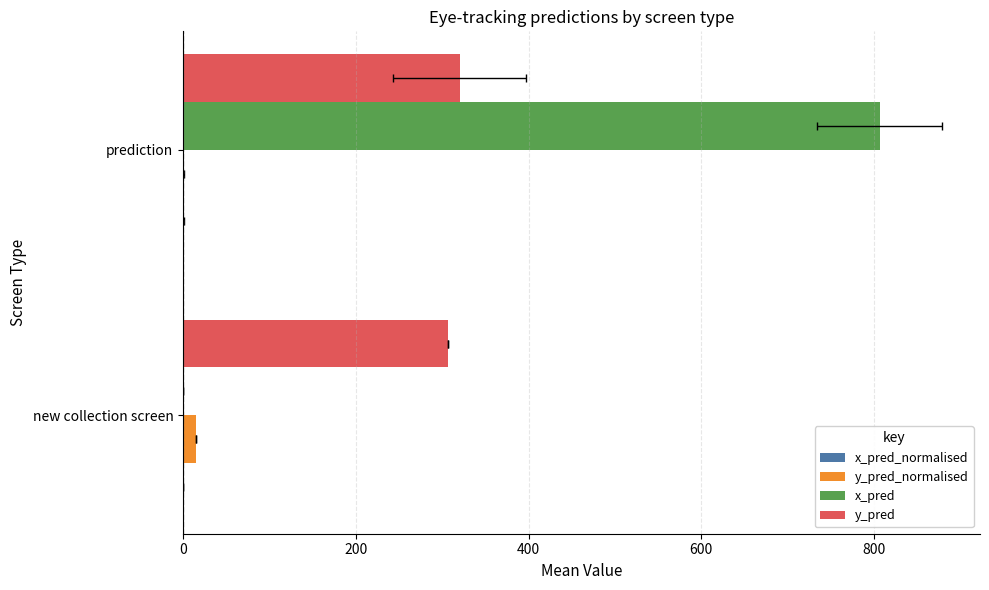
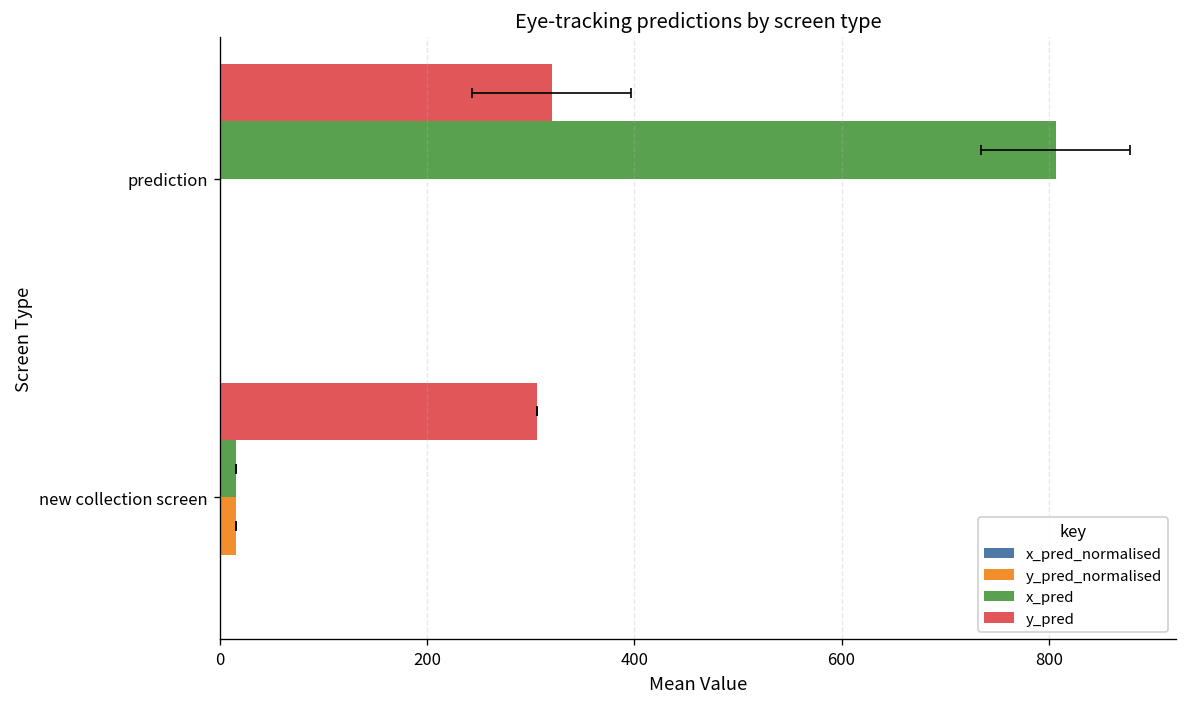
x_pred, new collection screen: 0 -> 20
